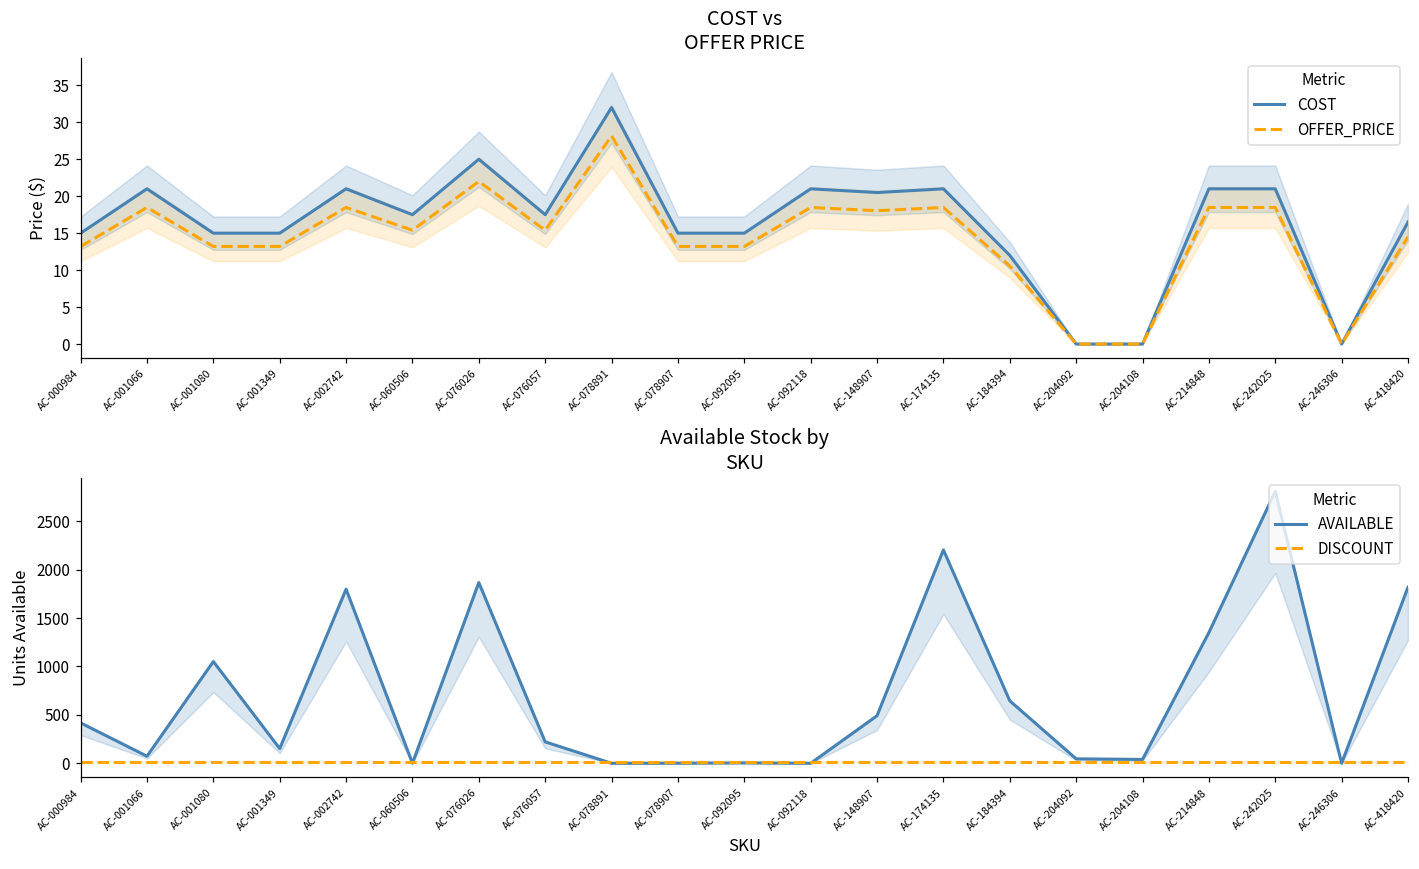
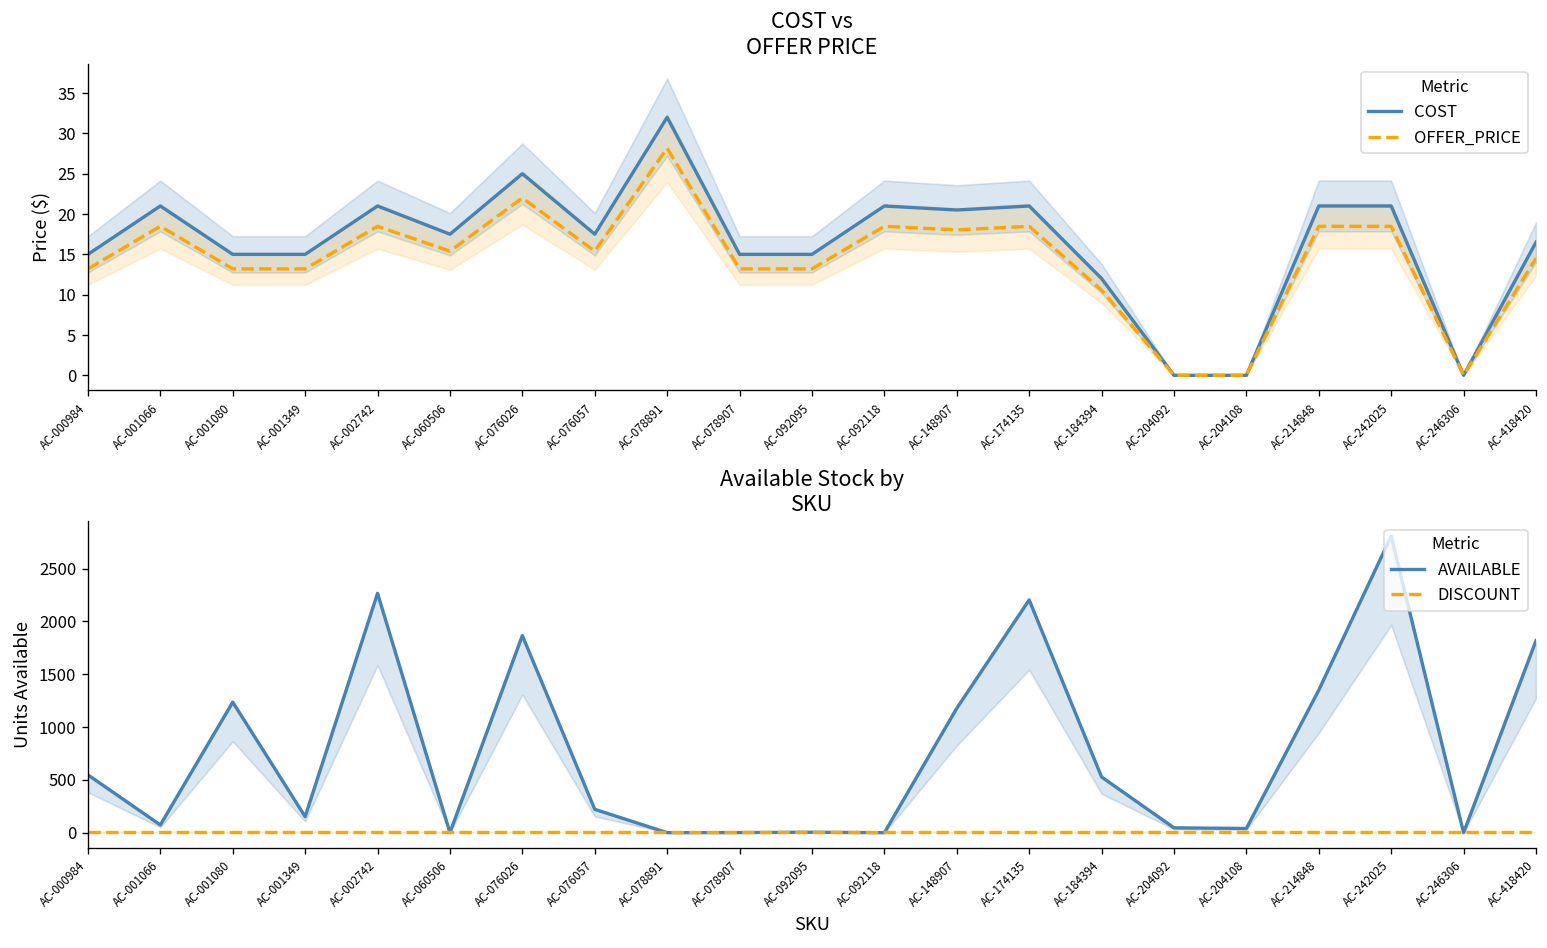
Available Stock by SKU, AVAILABLE, AC-000984: 400 -> 500
Available Stock by SKU, AVAILABLE, AC-001080: 1100 -> 1200
Available Stock by SKU, AVAILABLE, AC-002742: 1800 -> 2300
Available Stock by SKU, AVAILABLE, AC-148907: 500 -> 1200
Available Stock by SKU, AVAILABLE, AC-184394: 600 -> 500
